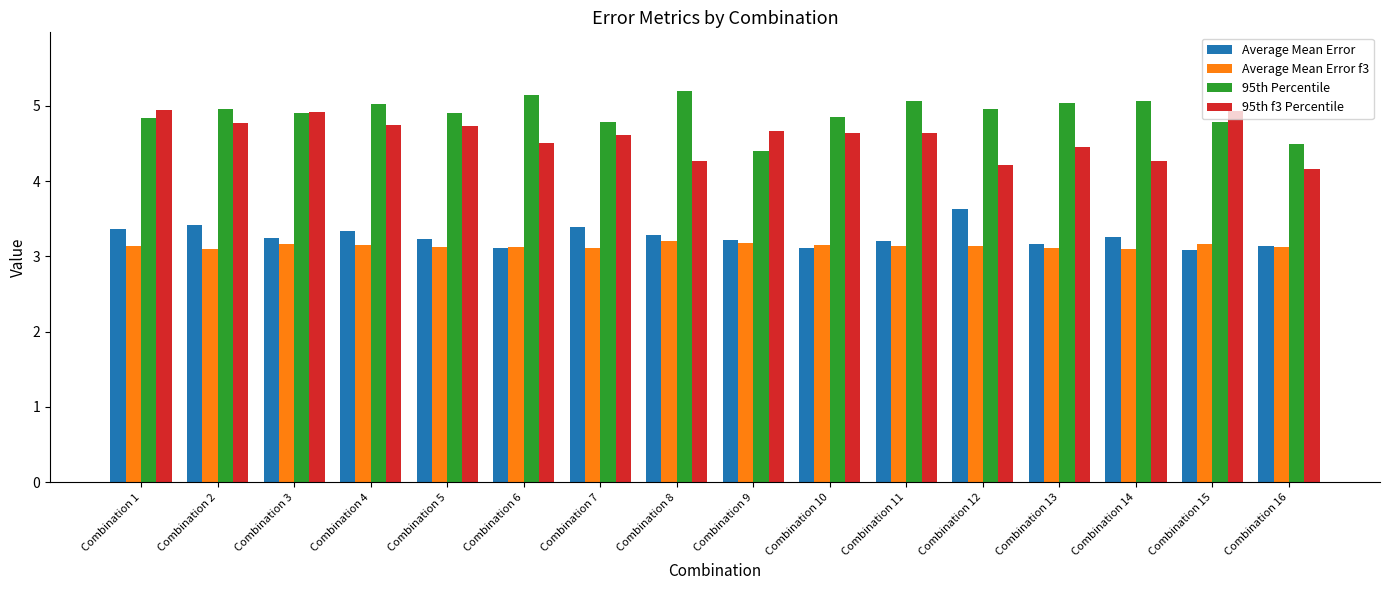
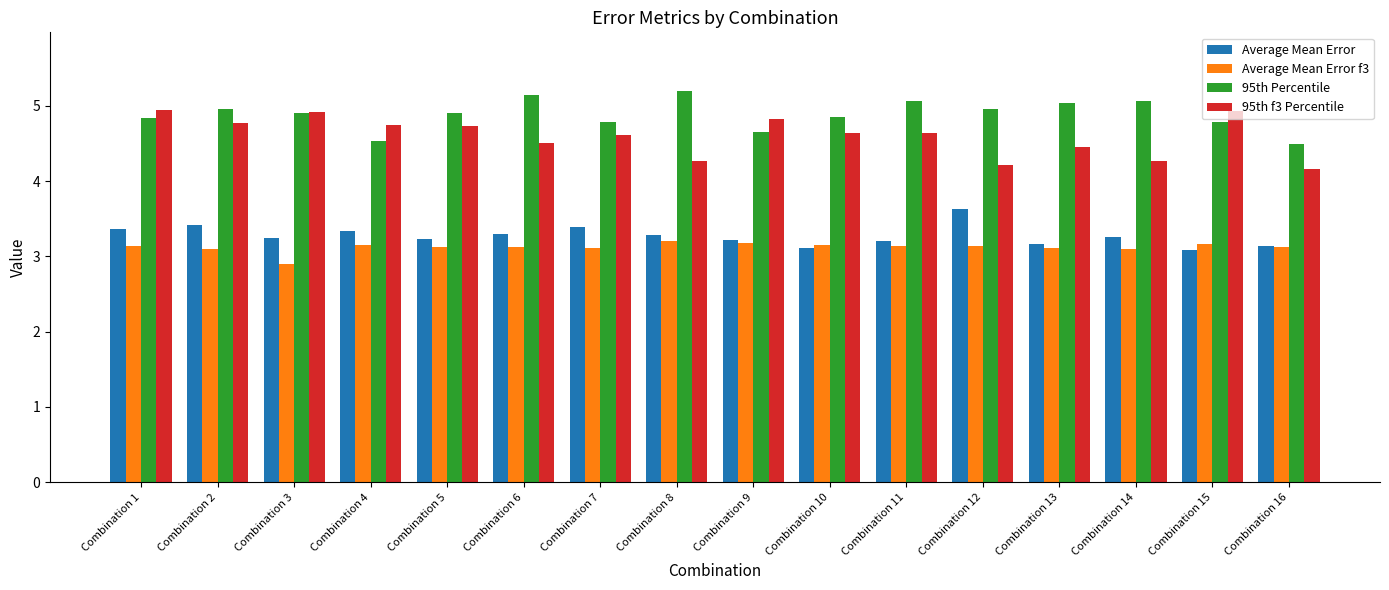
Average Mean Error f3, Combination 3: 3.2 -> 2.9
95th Percentile, Combination 4: 5.0 -> 4.5
Average Mean Error, Combination 6: 3.1 -> 3.3
95th Percentile, Combination 9: 4.4 -> 4.6
95th f3 Percentile, Combination 9: 4.7 -> 4.8
